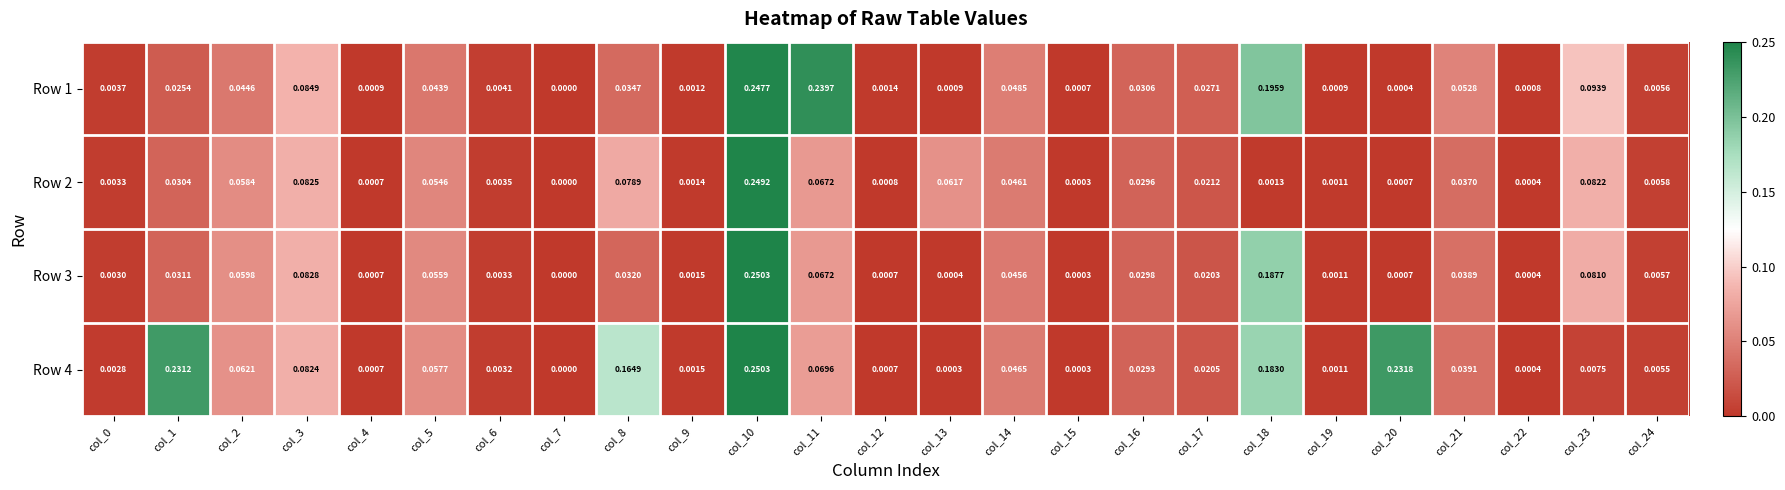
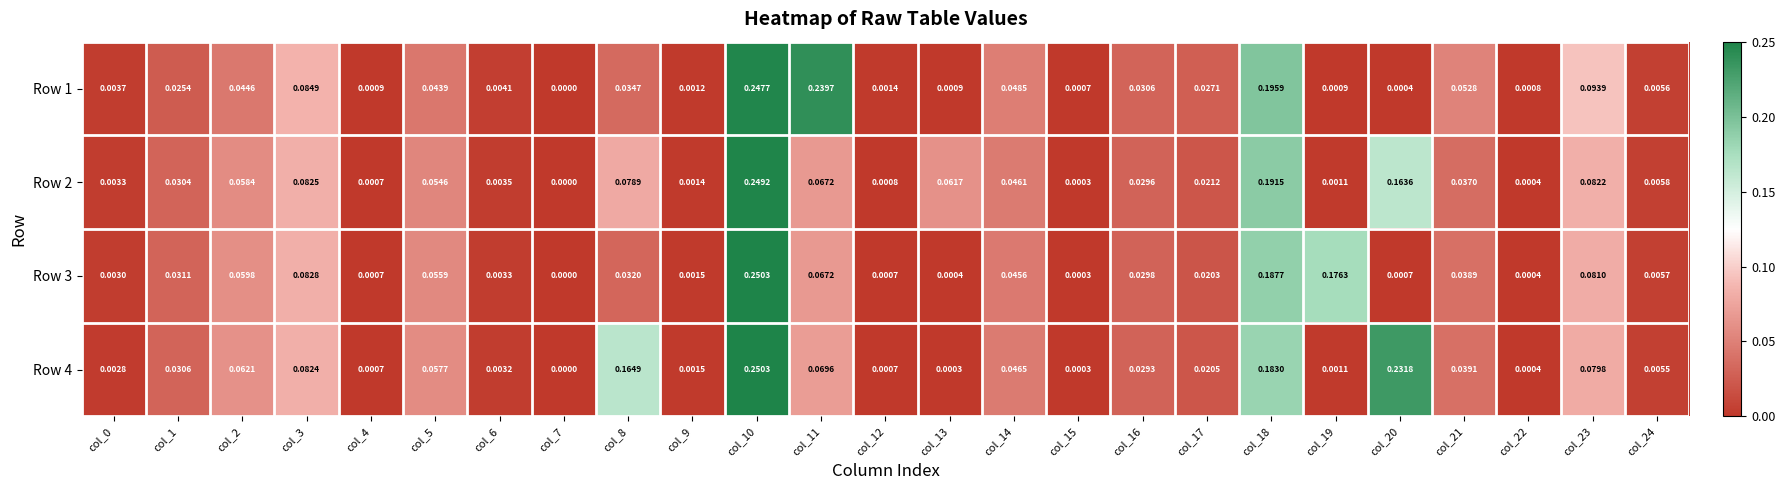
Row 2, col_18: 0.0013 -> 0.1915
Row 2, col_20: 0.0007 -> 0.1636
Row 3, col_19: 0.0011 -> 0.1763
Row 4, col_1: 0.2312 -> 0.0306
Row 4, col_23: 0.0075 -> 0.0798
